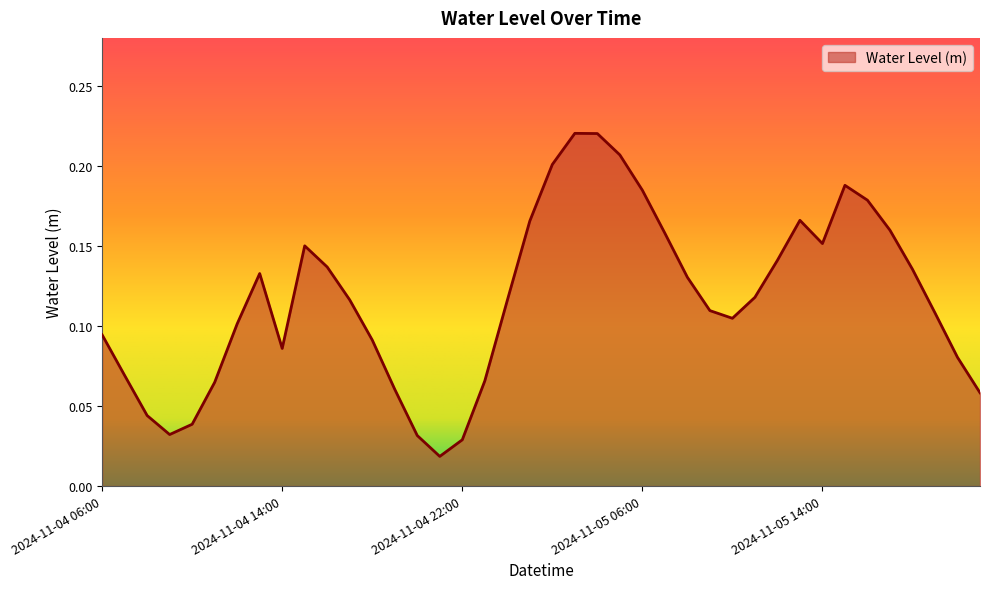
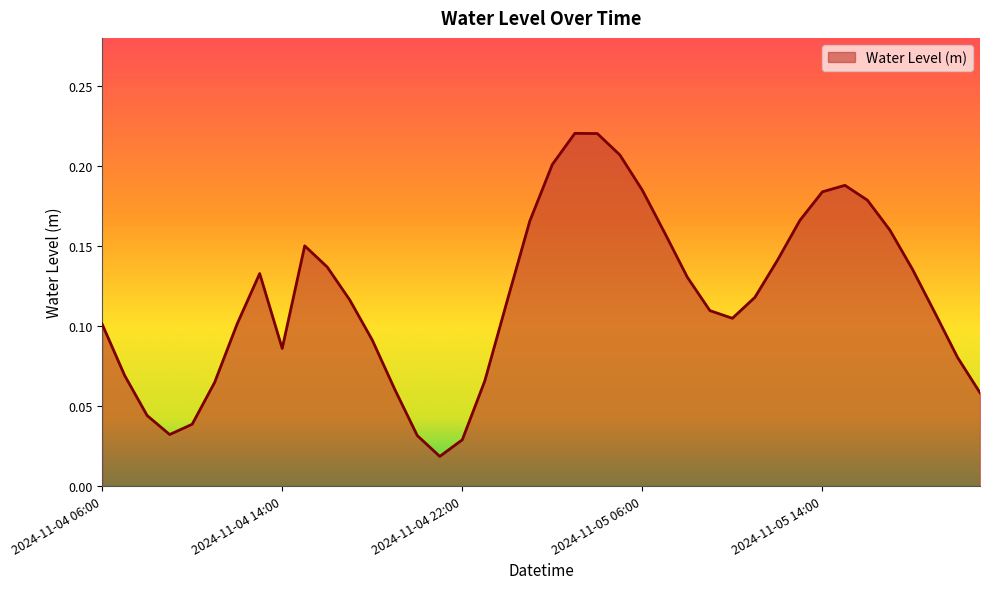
2024-11-04 06:00: 0.094 -> 0.101
2024-11-05 14:00: 0.151 -> 0.184
